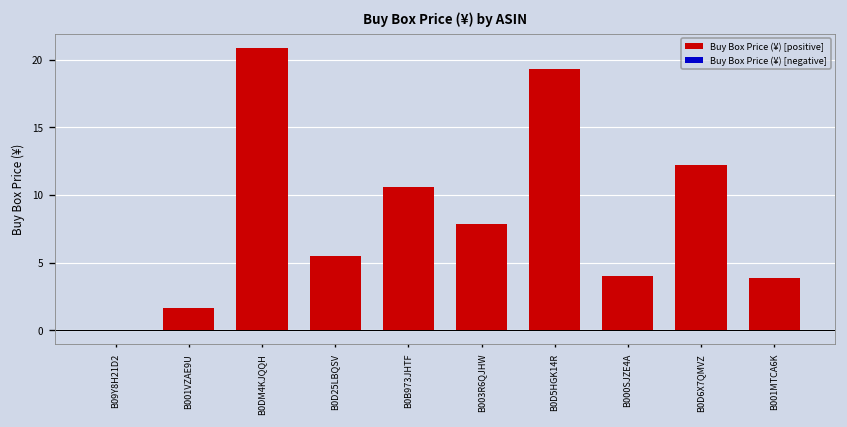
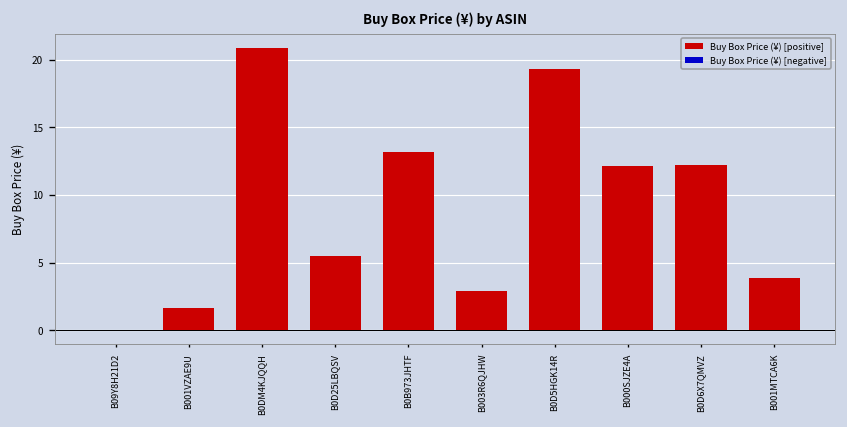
Buy Box Price (¥) [positive], B0B973JHTF: 10.6 -> 13.2
Buy Box Price (¥) [positive], B003R6QJHW: 7.8 -> 2.9
Buy Box Price (¥) [positive], B000SJZE4A: 4.0 -> 12.1
